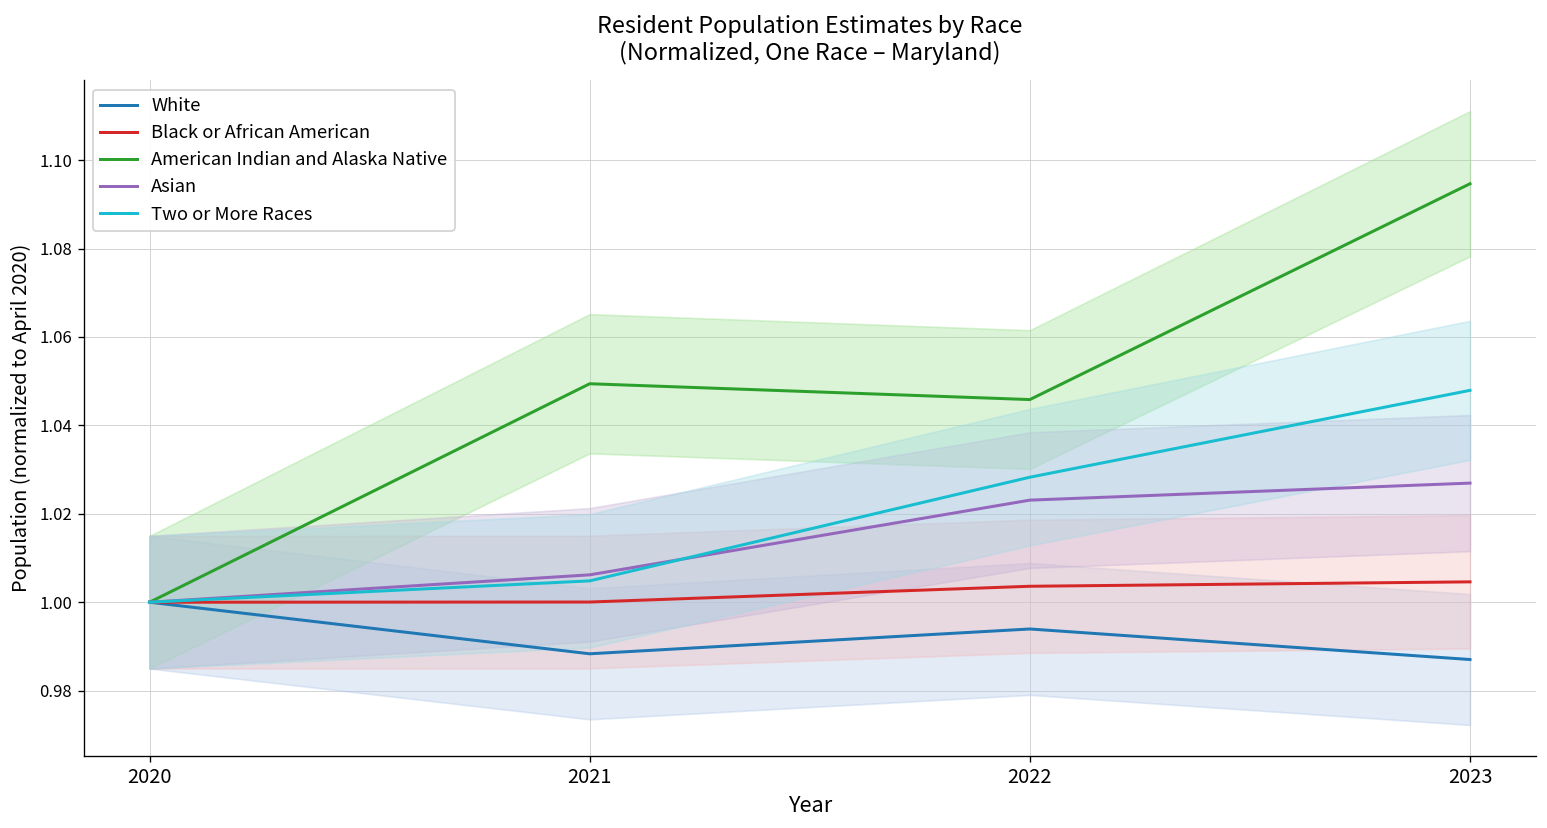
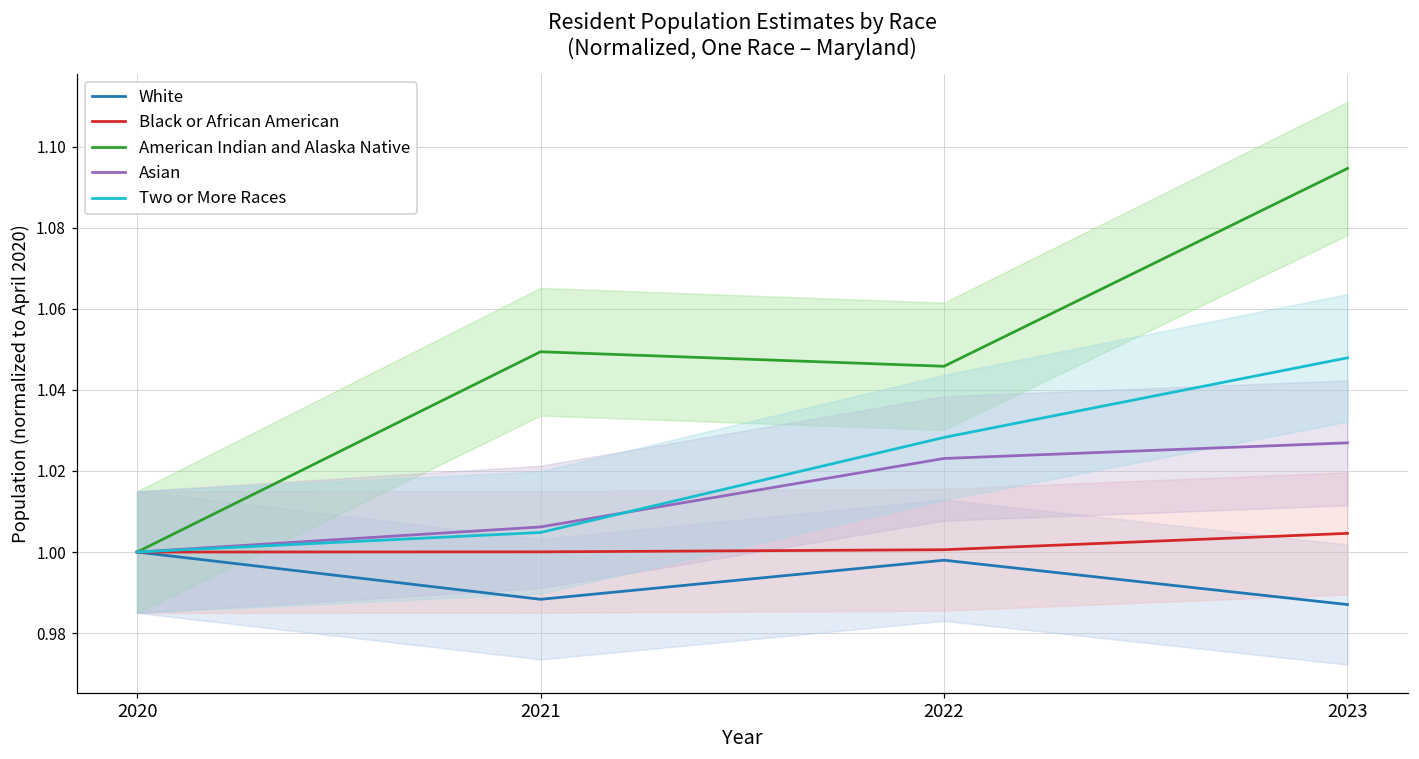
White, 2022: 0.994 -> 0.998
Black or African American, 2022: 1.004 -> 1.001
